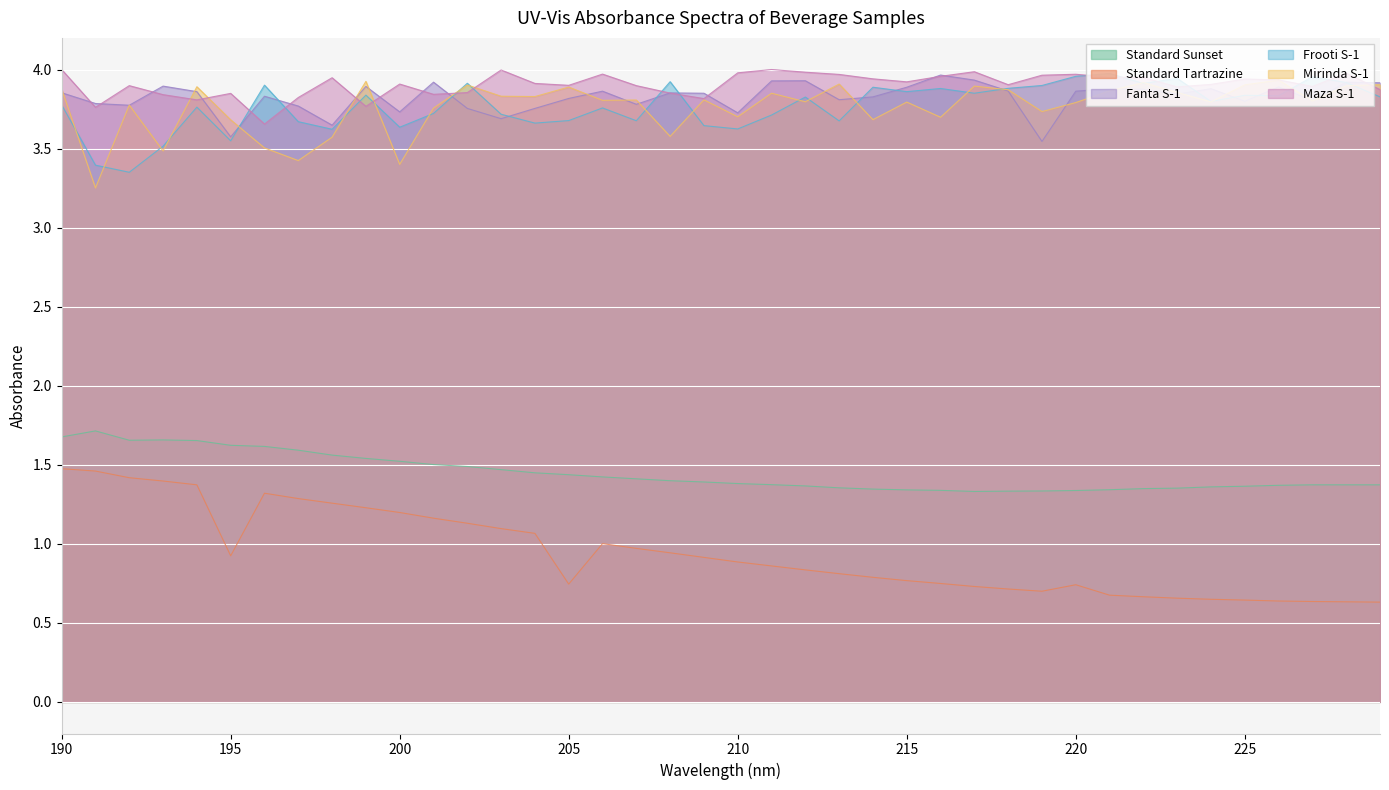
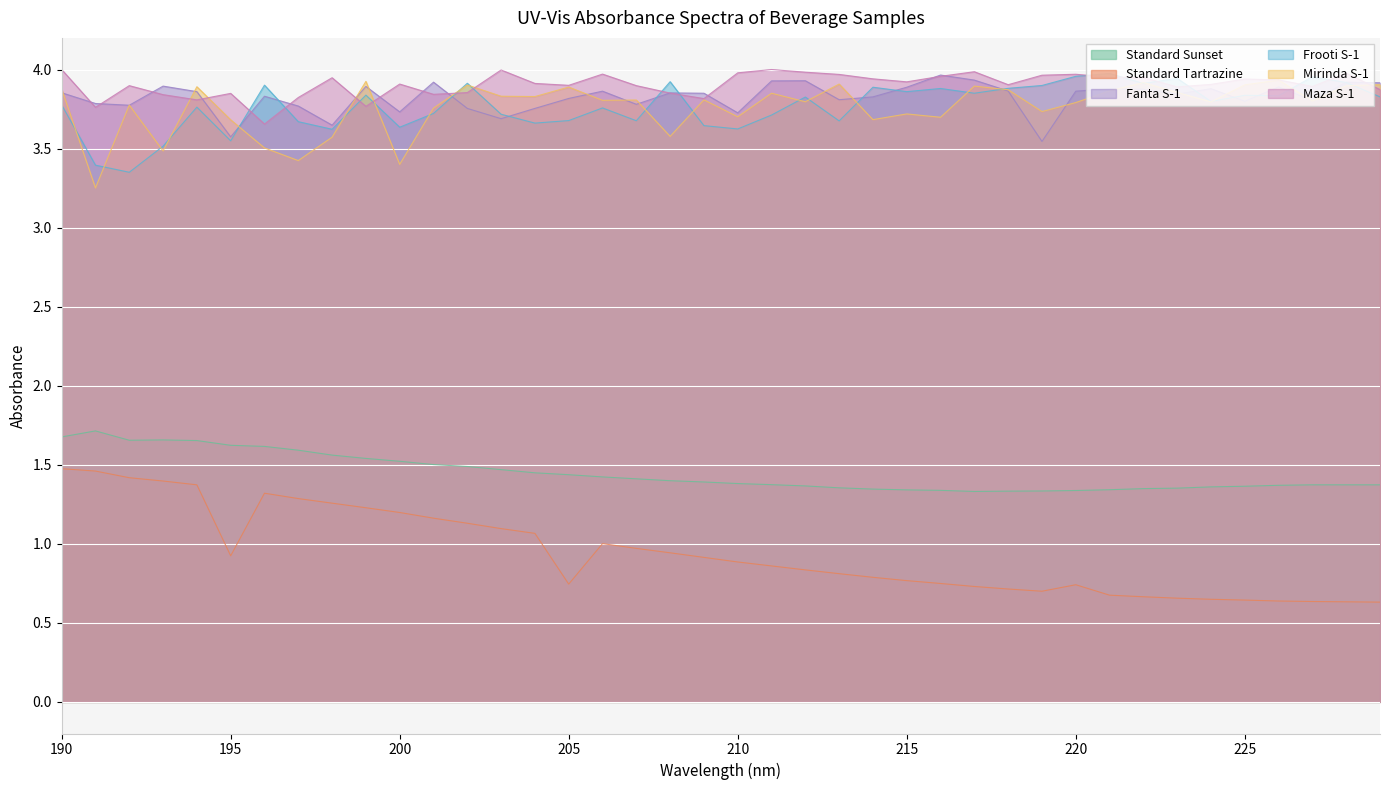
Mirinda S-1, 215: 3.79 -> 3.72
